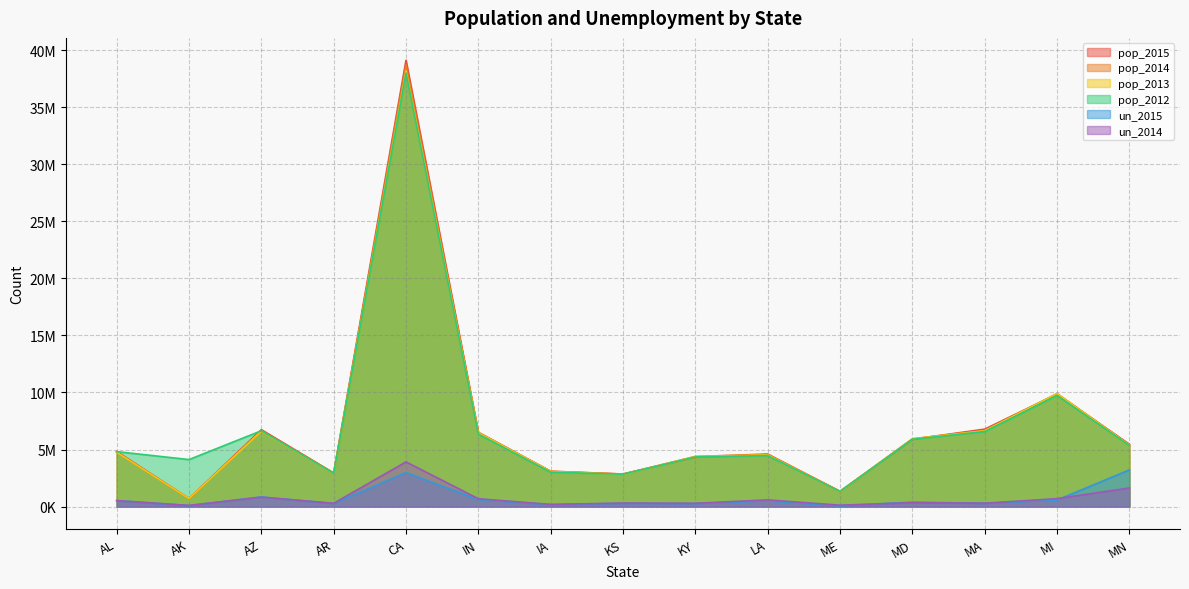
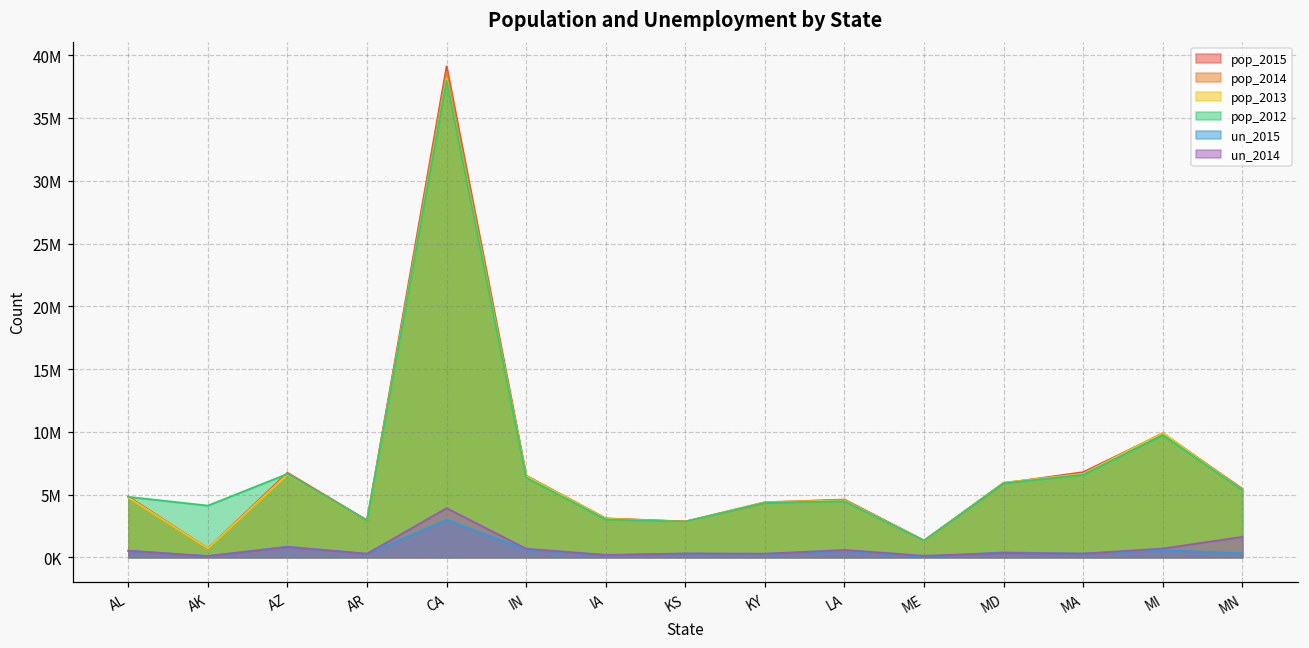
un_2015, MN: 3200000 -> 300000
